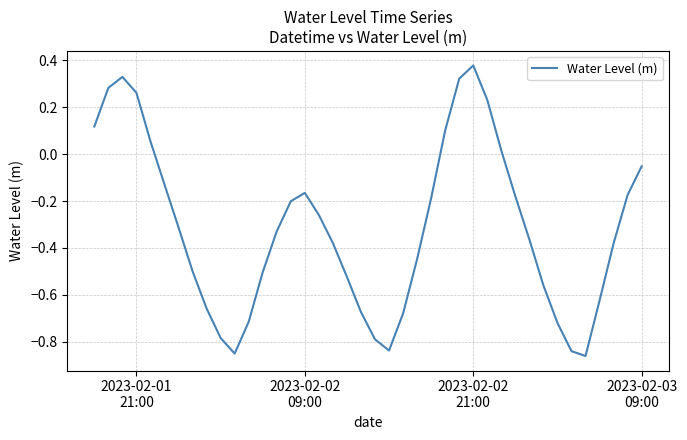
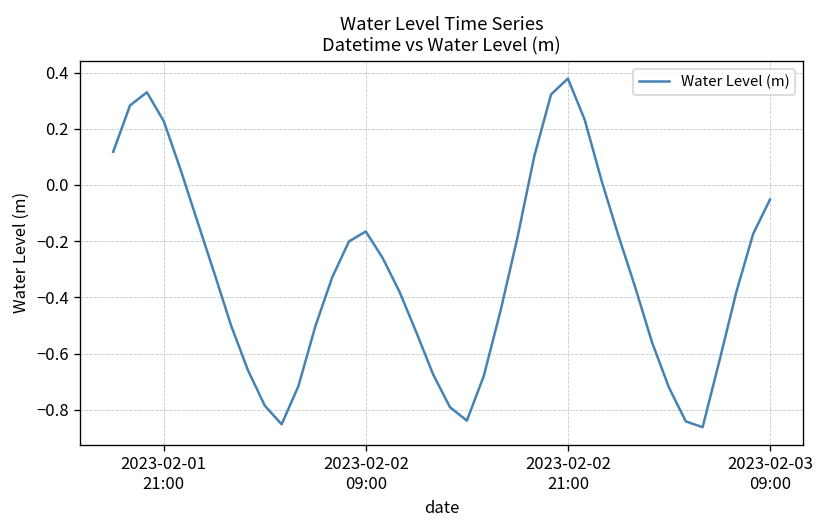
2023-02-01 21:00: 0.26 -> 0.23
